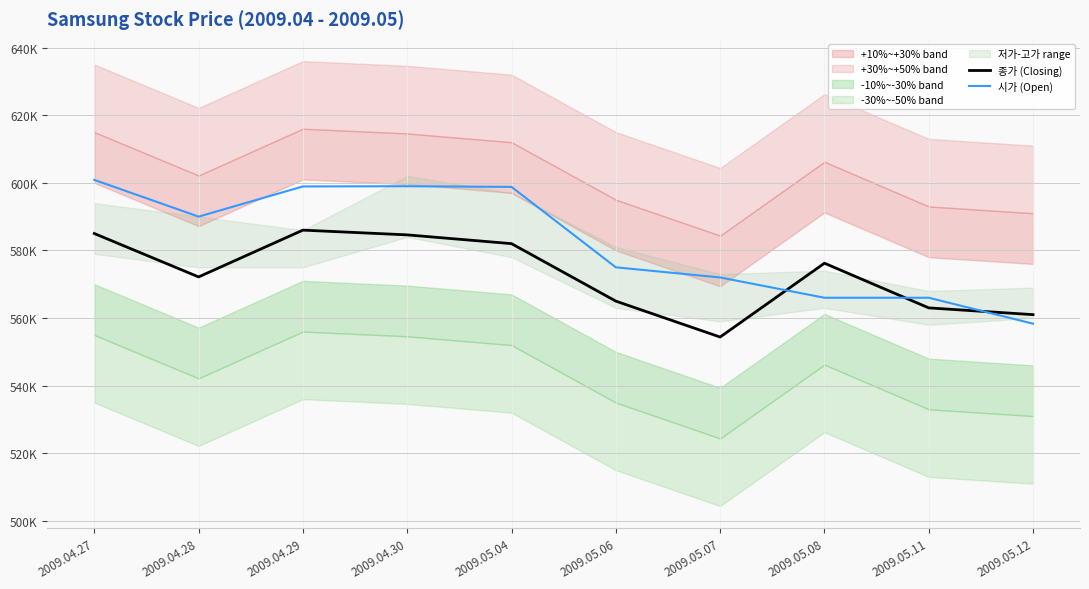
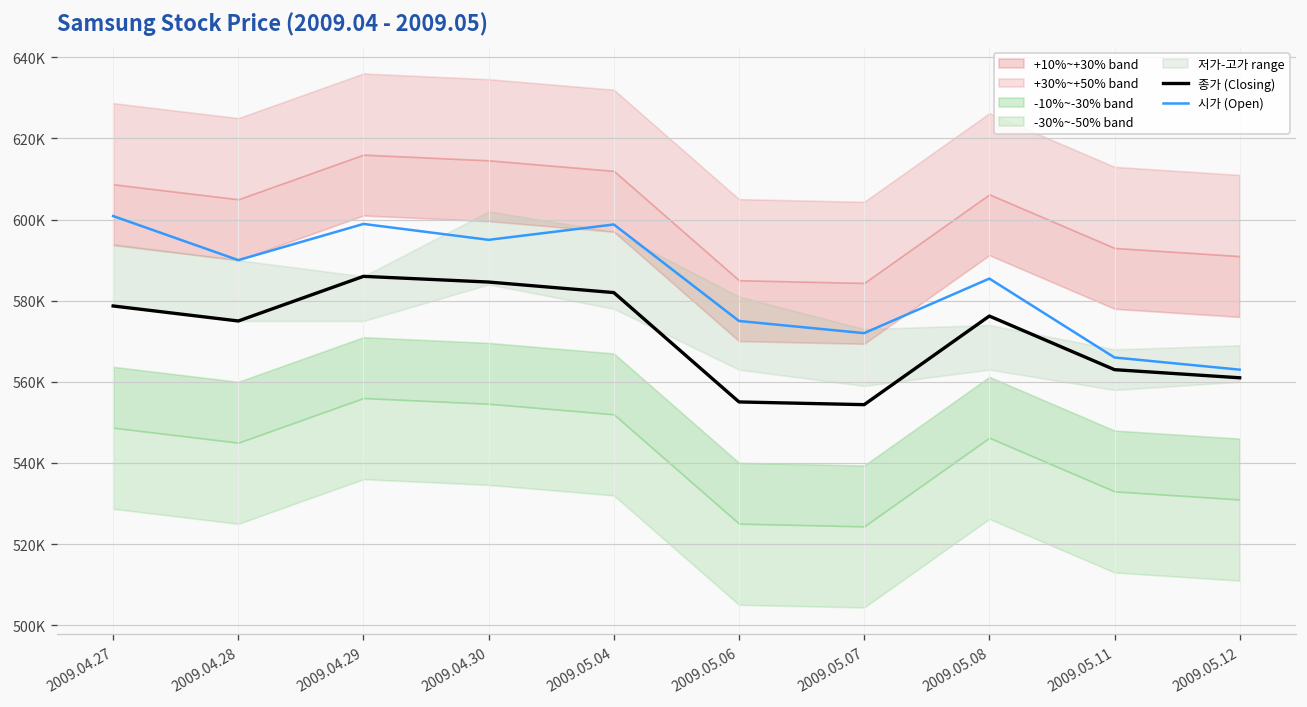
종가 (Closing), 2009.04.27: 585000 -> 579000
종가 (Closing), 2009.04.28: 572000 -> 575000
시가 (Open), 2009.04.30: 599000 -> 595000
종가 (Closing), 2009.05.06: 565000 -> 555000
시가 (Open), 2009.05.08: 566000 -> 585000
시가 (Open), 2009.05.12: 558000 -> 563000
